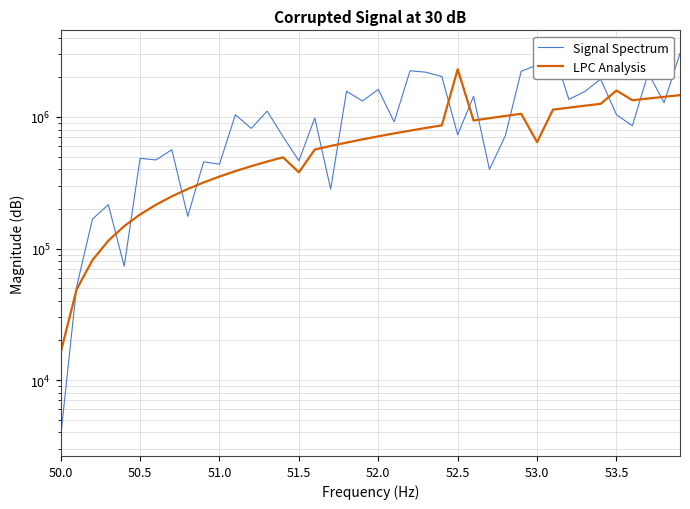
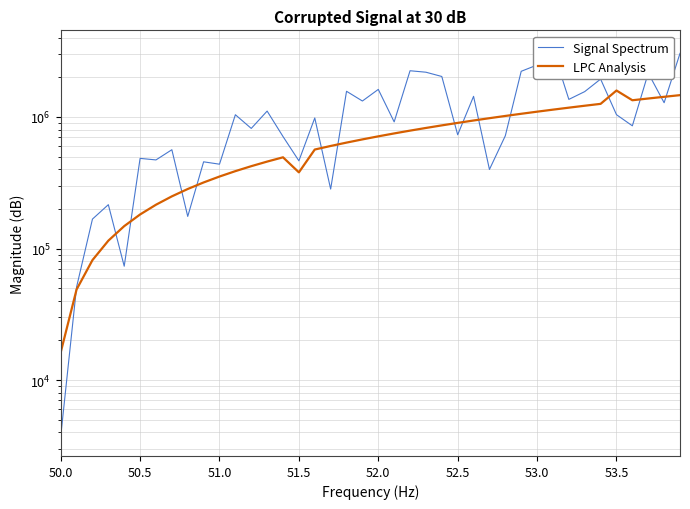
LPC Analysis, 52.5: 2300000 -> 900000
LPC Analysis, 53.0: 600000 -> 1100000
